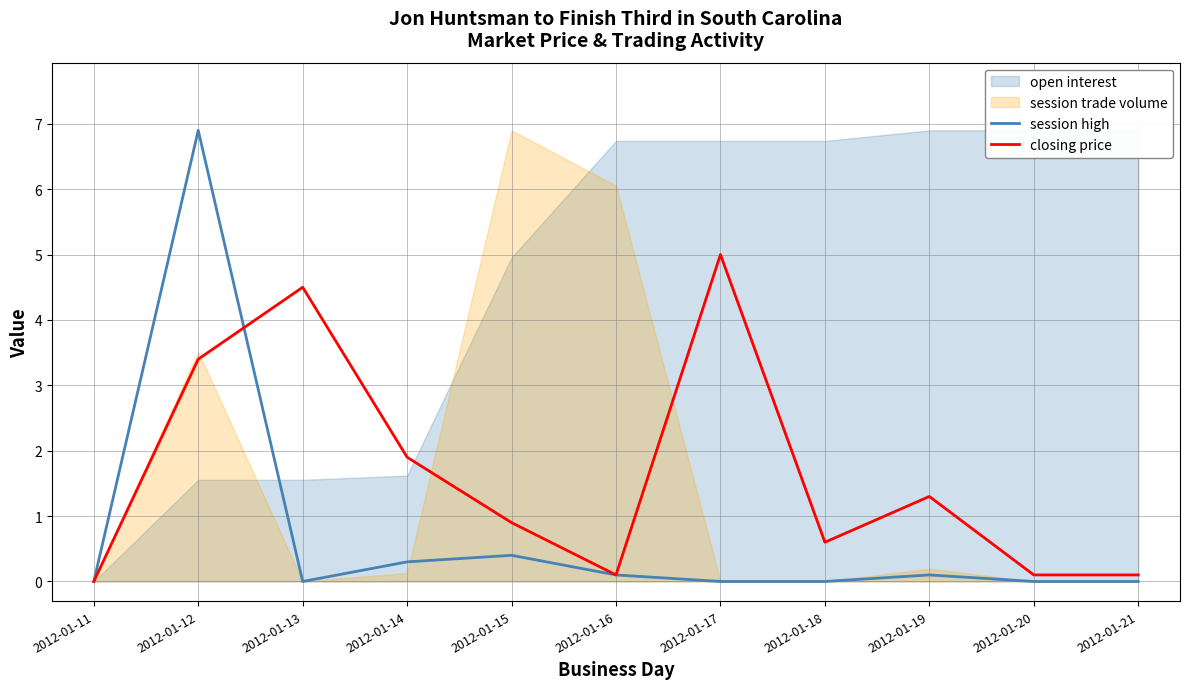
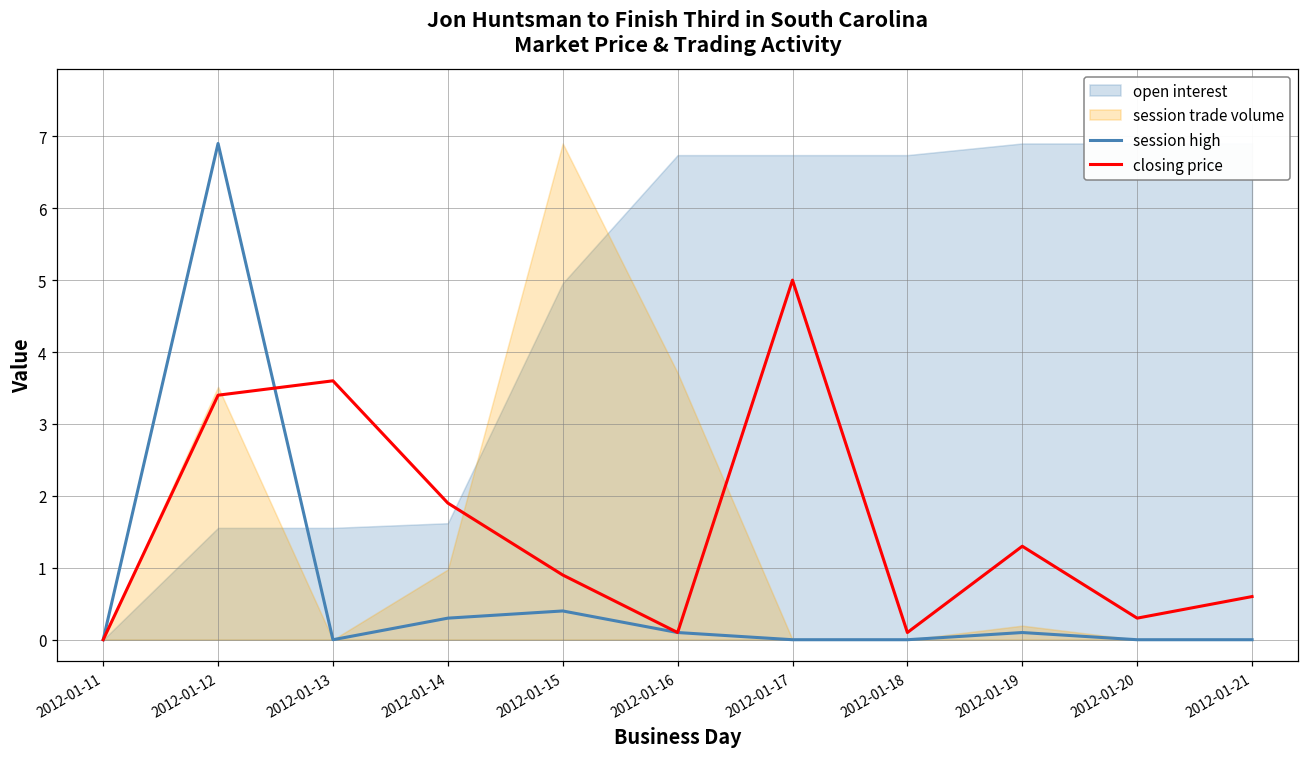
closing price, 2012-01-13: 4.5 -> 3.6
session trade volume, 2012-01-14: 0.1 -> 1.0
session trade volume, 2012-01-16: 6.1 -> 3.7
closing price, 2012-01-18: 0.6 -> 0.1
closing price, 2012-01-20: 0.1 -> 0.3
closing price, 2012-01-21: 0.1 -> 0.6
